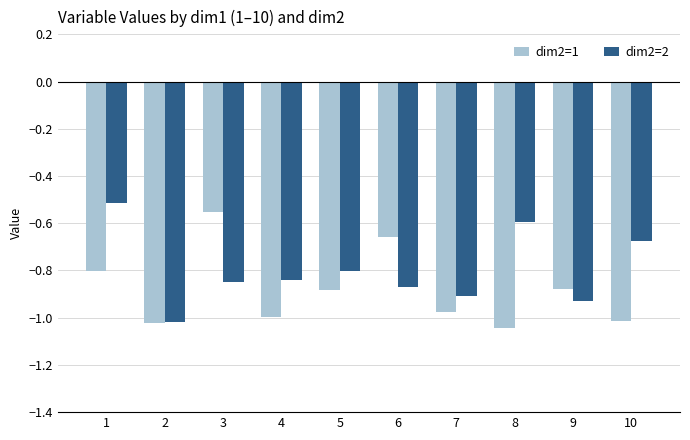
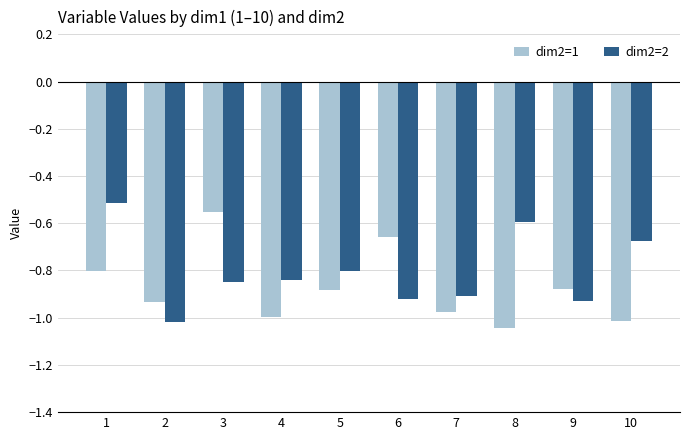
dim2=1, 2: -1.02 -> -0.93
dim2=2, 6: -0.87 -> -0.92
